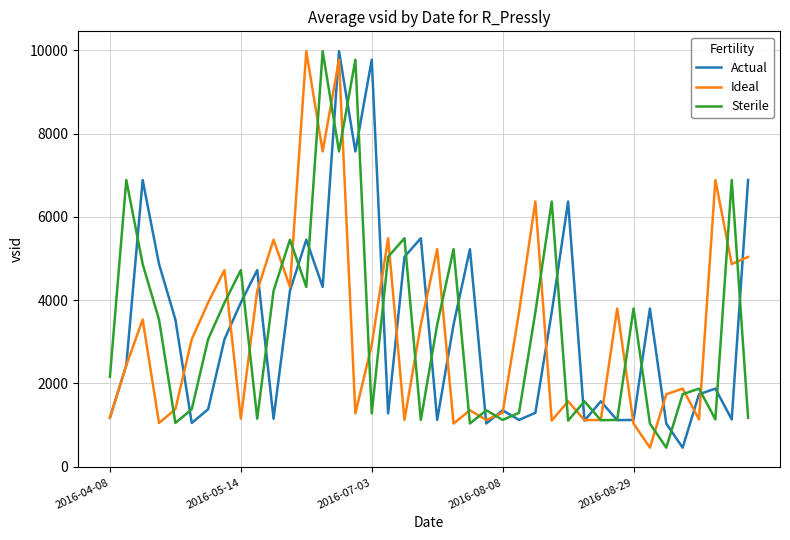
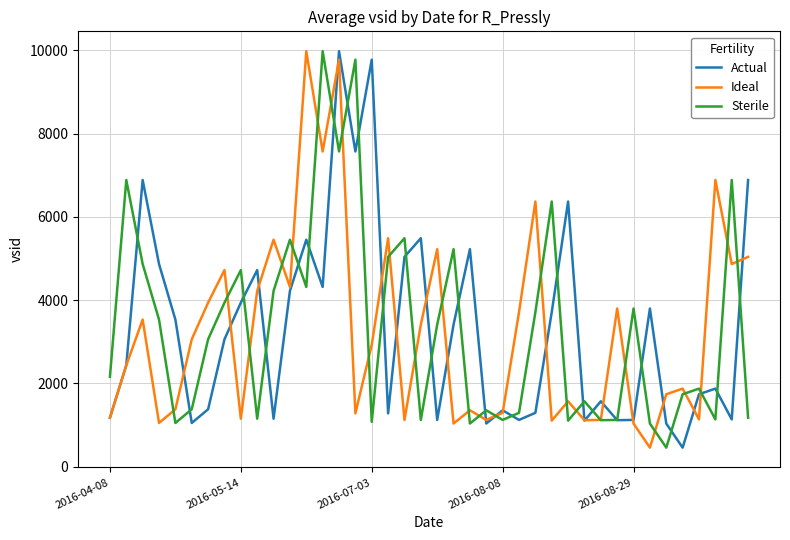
Sterile, 2016-07-03: 1300 -> 1100
